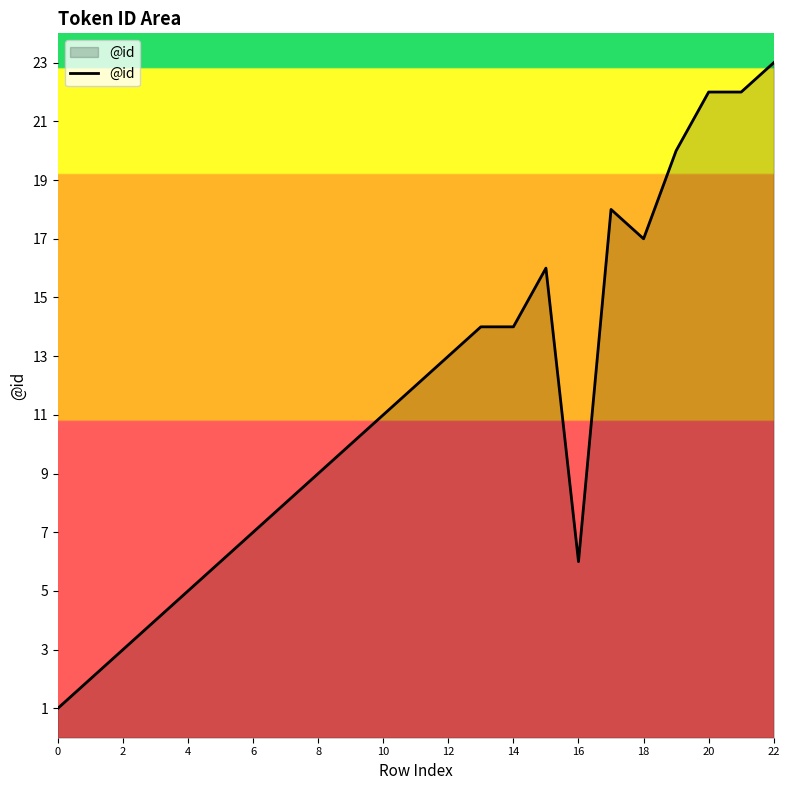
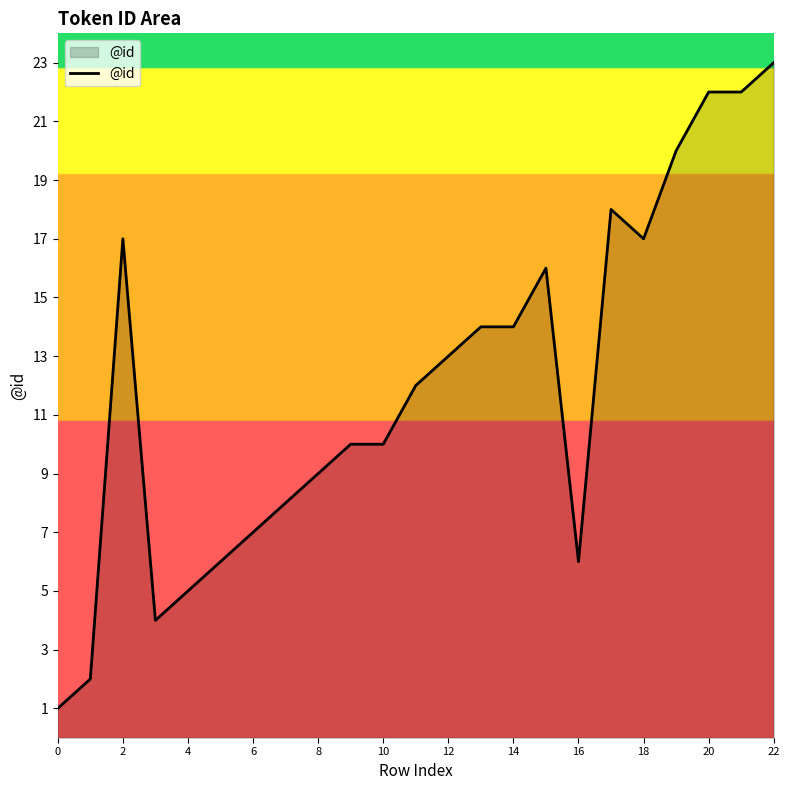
2: 3 -> 17
10: 11 -> 10
